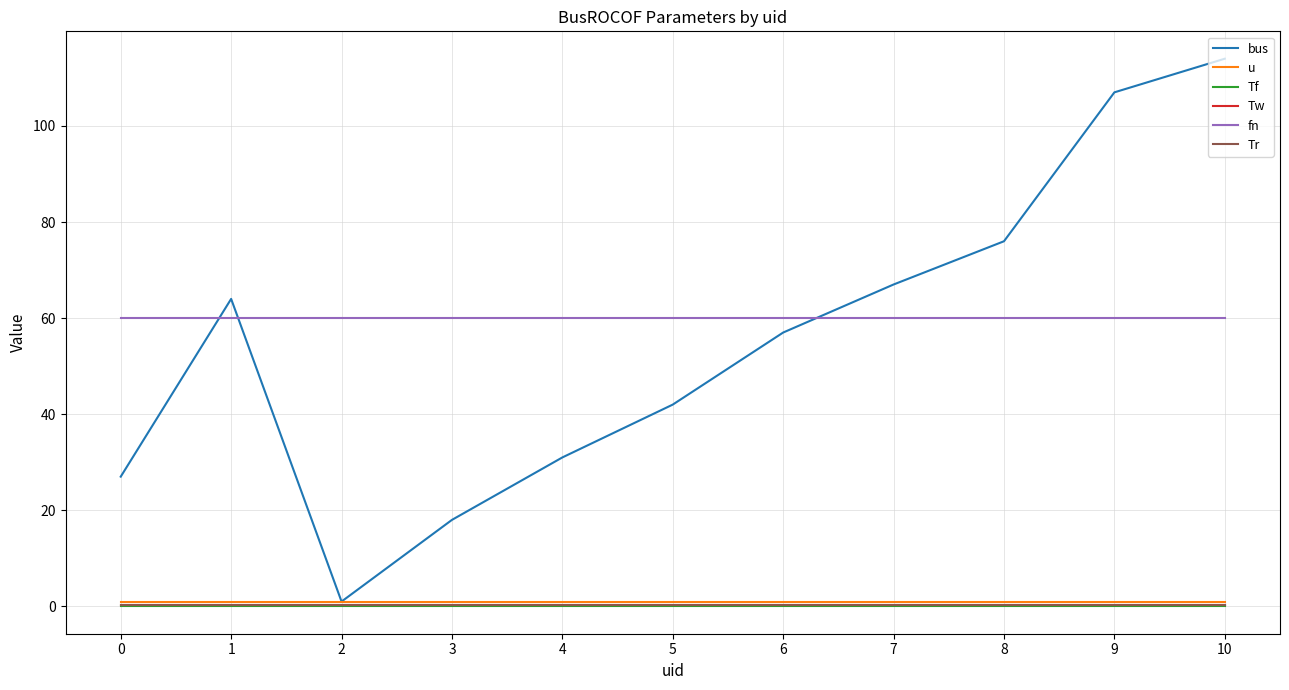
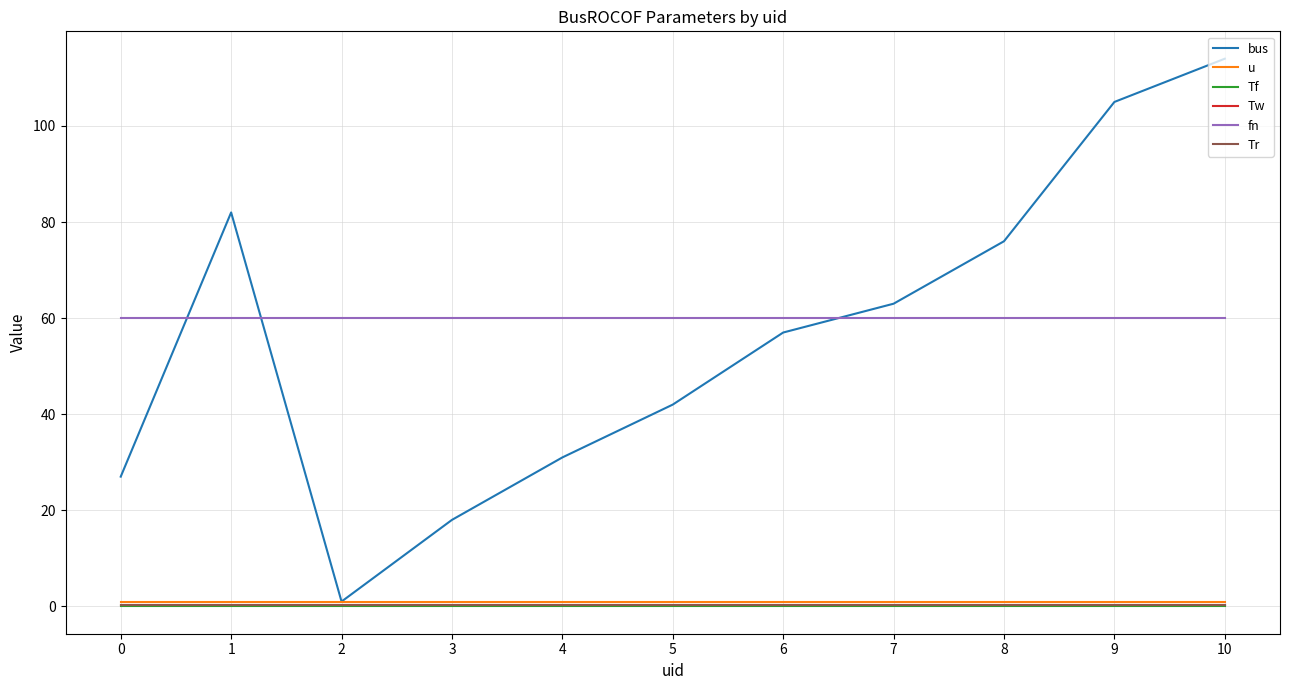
bus, 1: 64 -> 82
bus, 7: 67 -> 63
bus, 9: 107 -> 105
